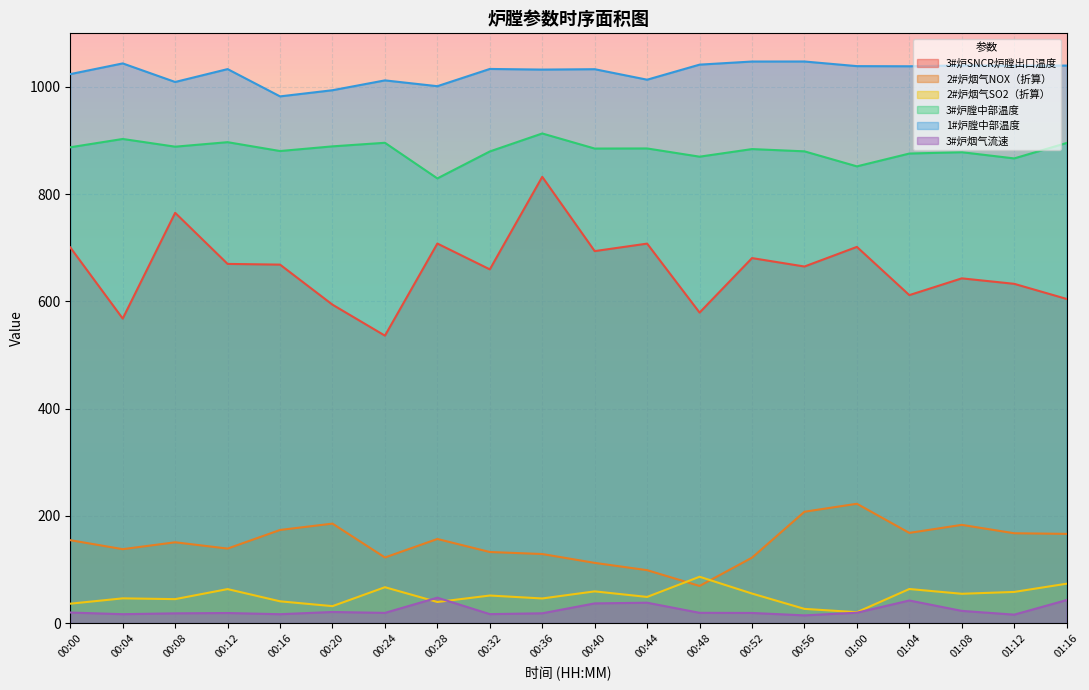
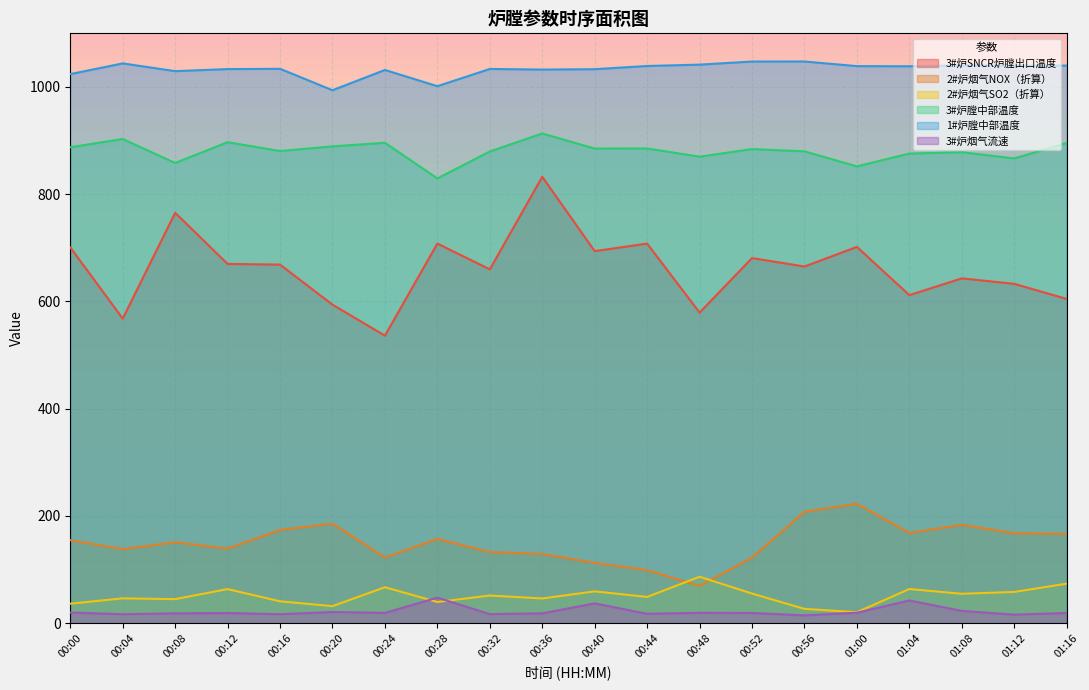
3#炉膛中部温度, 00:08: 890 -> 860
1#炉膛中部温度, 00:08: 1010 -> 1030
1#炉膛中部温度, 00:16: 980 -> 1030
1#炉膛中部温度, 00:24: 1010 -> 1030
1#炉膛中部温度, 00:44: 1010 -> 1040
3#炉烟气流速, 00:44: 40 -> 20
3#炉烟气流速, 01:16: 40 -> 20
